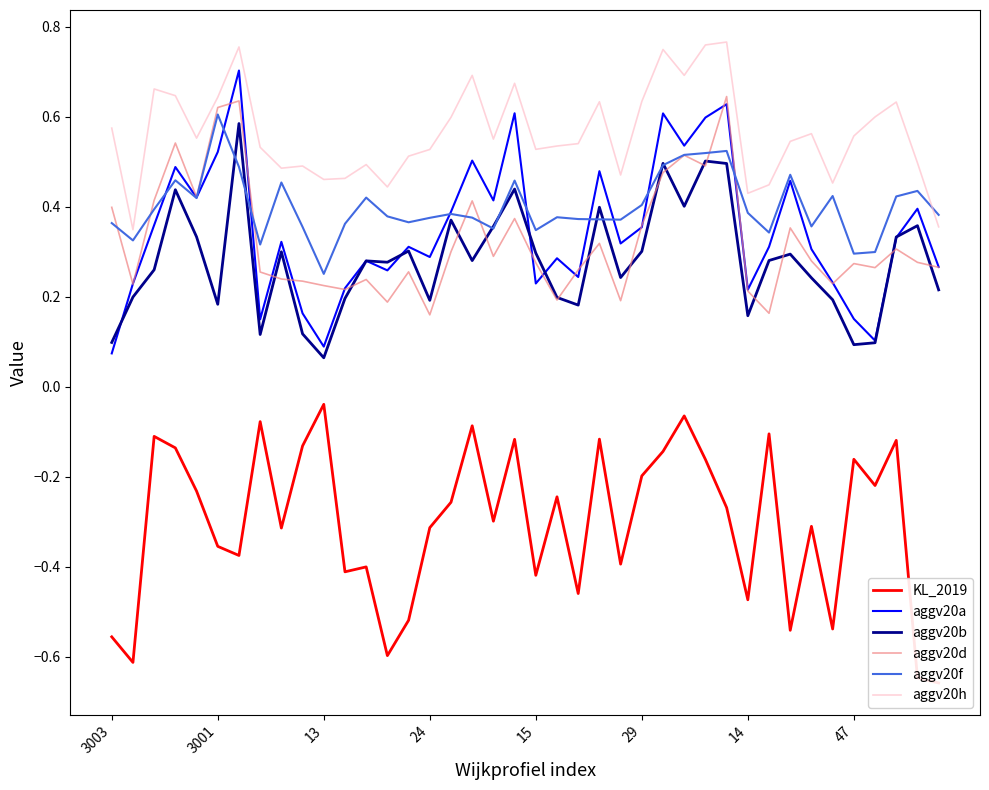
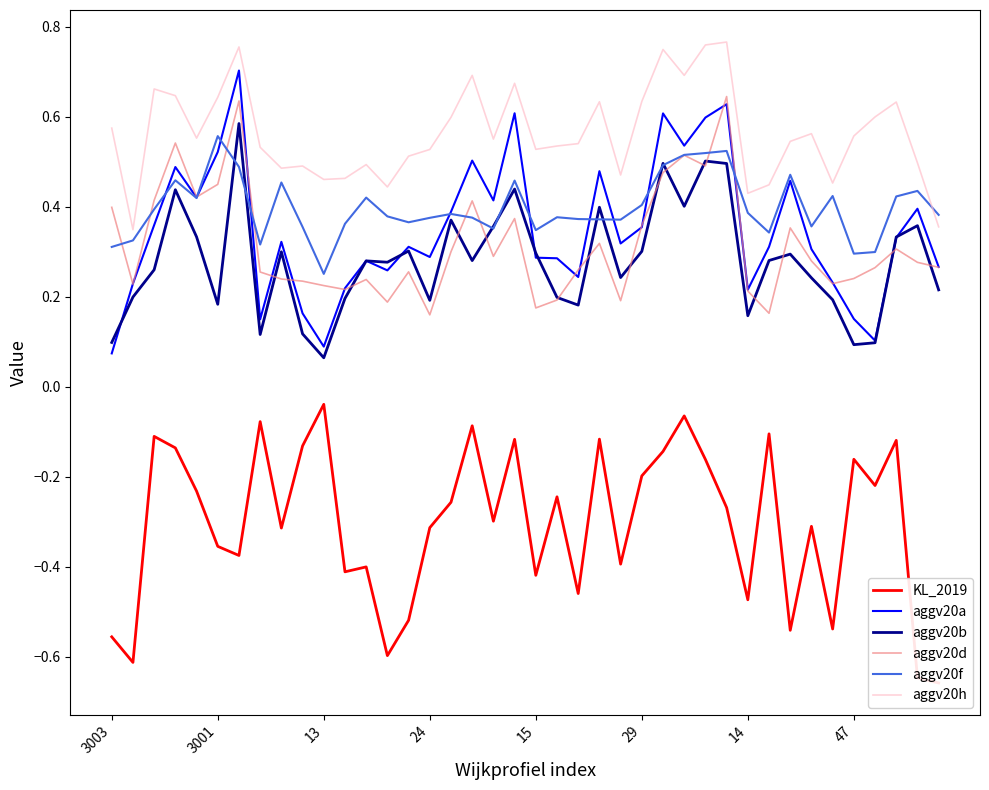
aggv20f, 3003: 0.36 -> 0.31
aggv20d, 3001: 0.62 -> 0.45
aggv20f, 3001: 0.61 -> 0.56
aggv20a, 15: 0.23 -> 0.29
aggv20d, 15: 0.28 -> 0.18
aggv20d, 47: 0.27 -> 0.24
